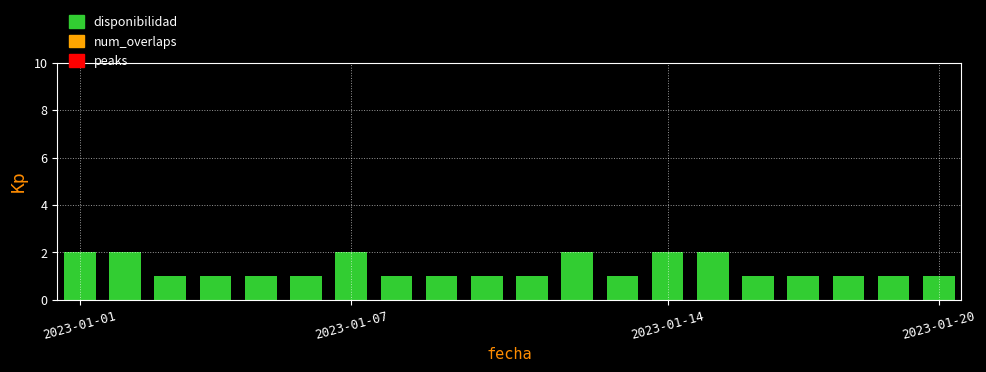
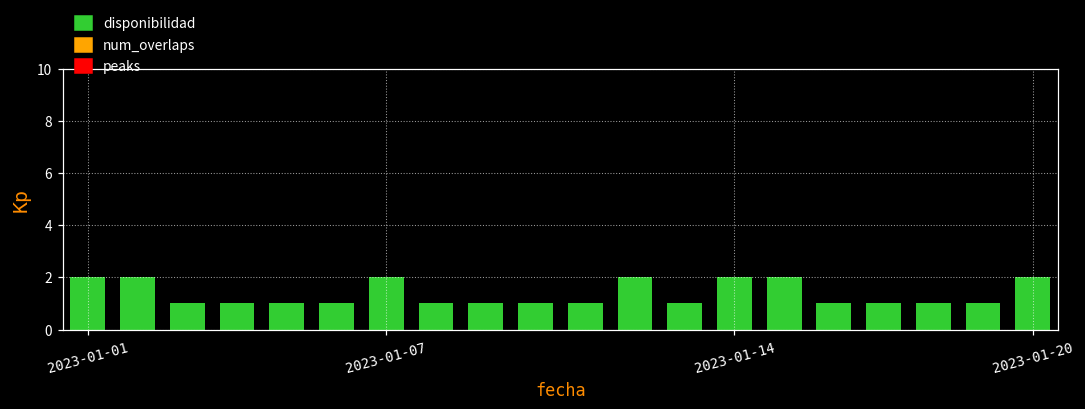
2023-01-20: 1 -> 2
